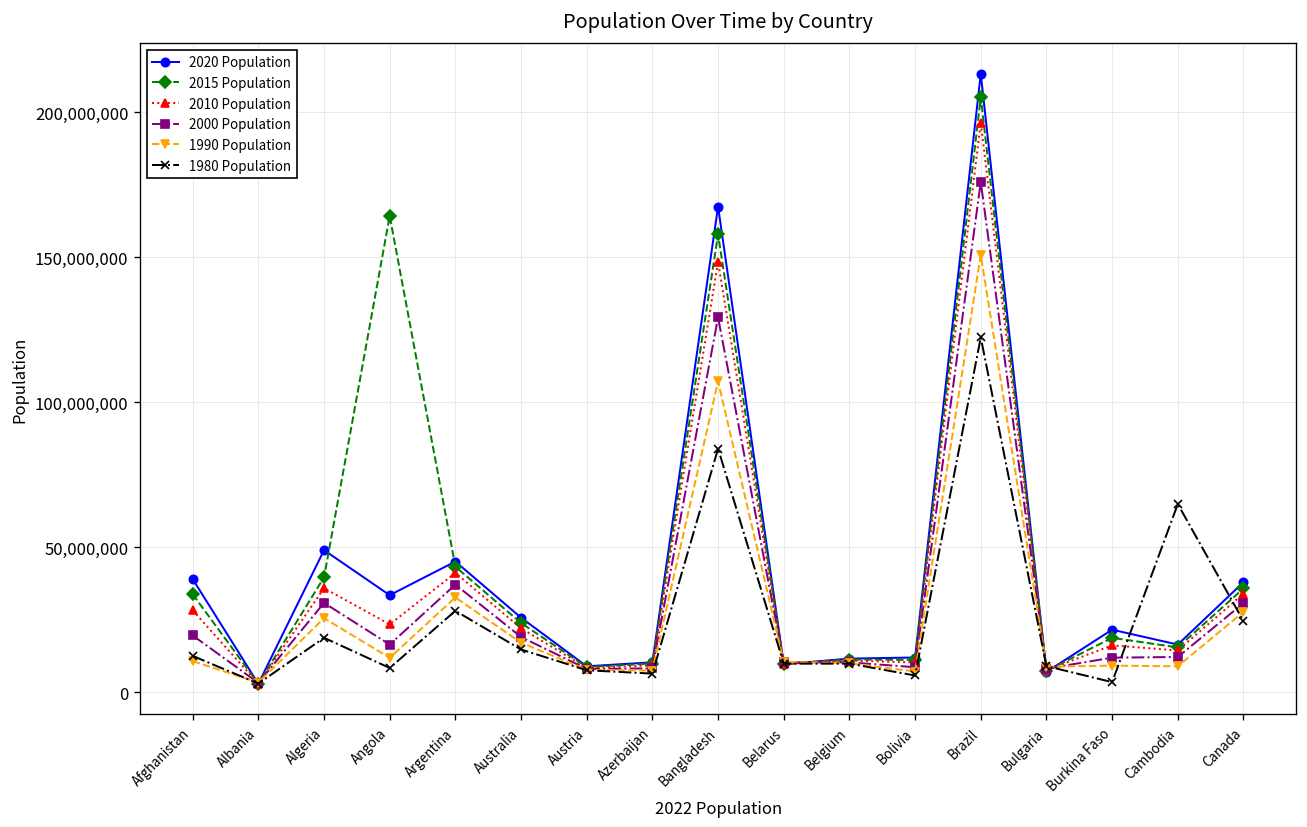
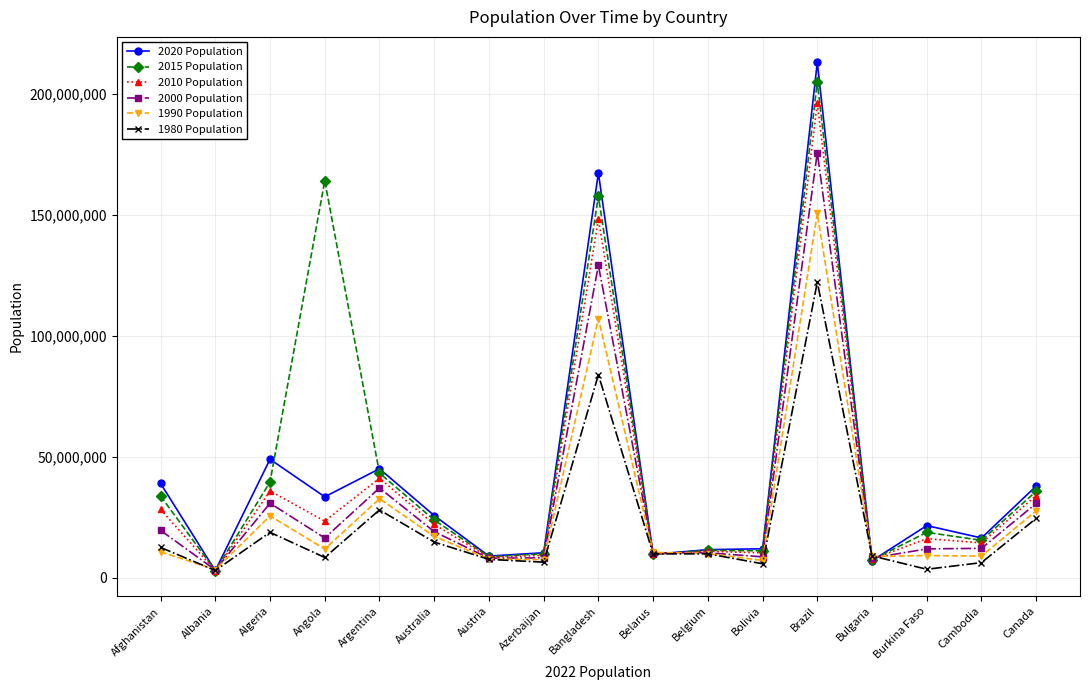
1980 Population, Cambodia: 65,000,000 -> 6,000,000
